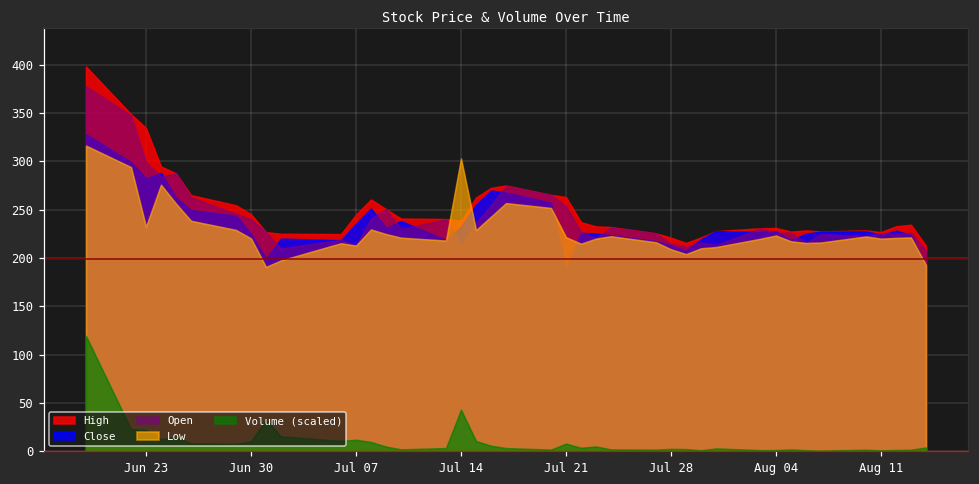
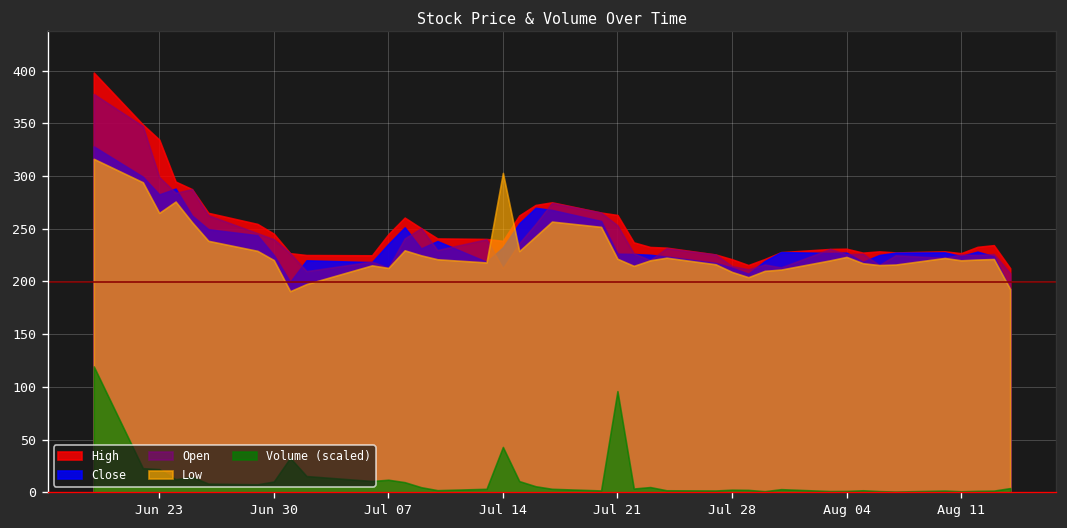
Low, Jun 23: 230 -> 270
Close, Jul 21: 190 -> 230
Volume (scaled), Jul 21: 10 -> 100
